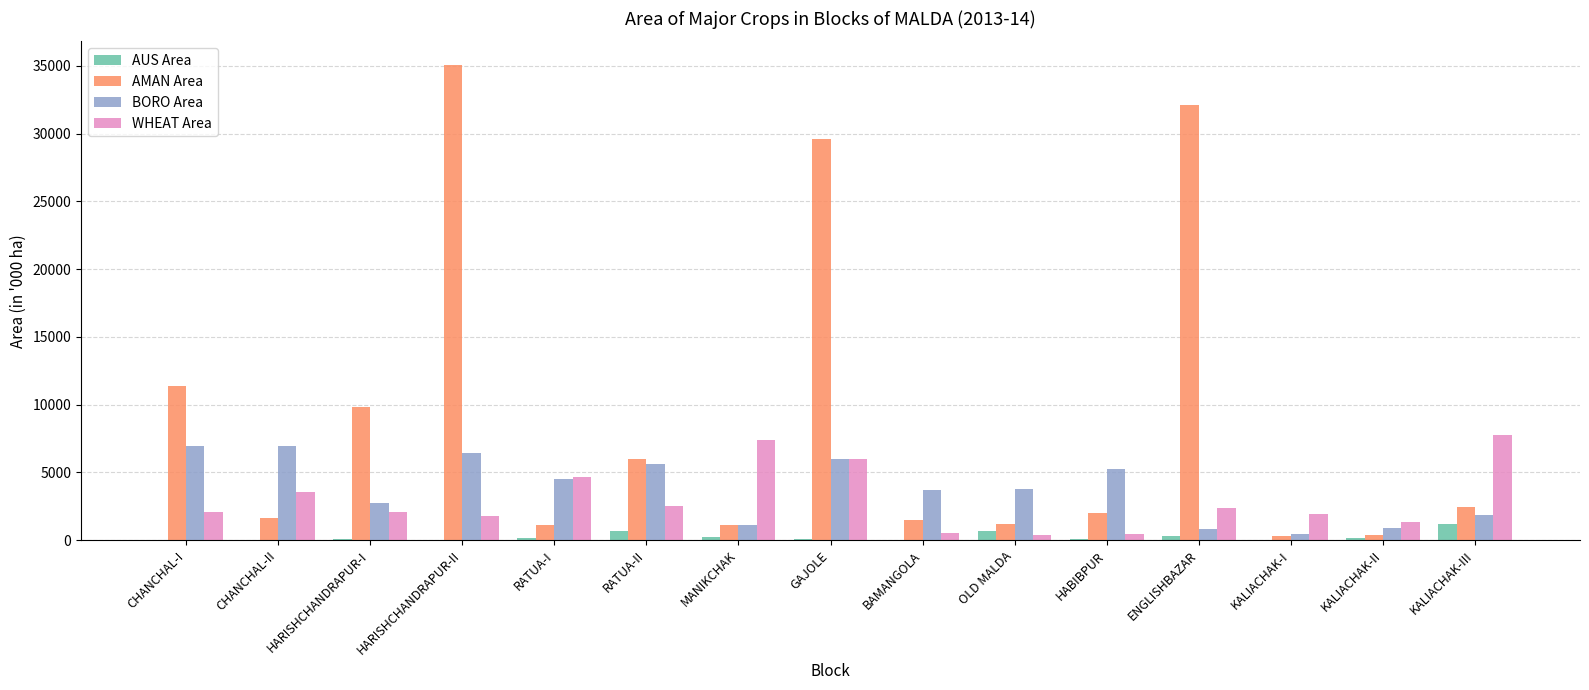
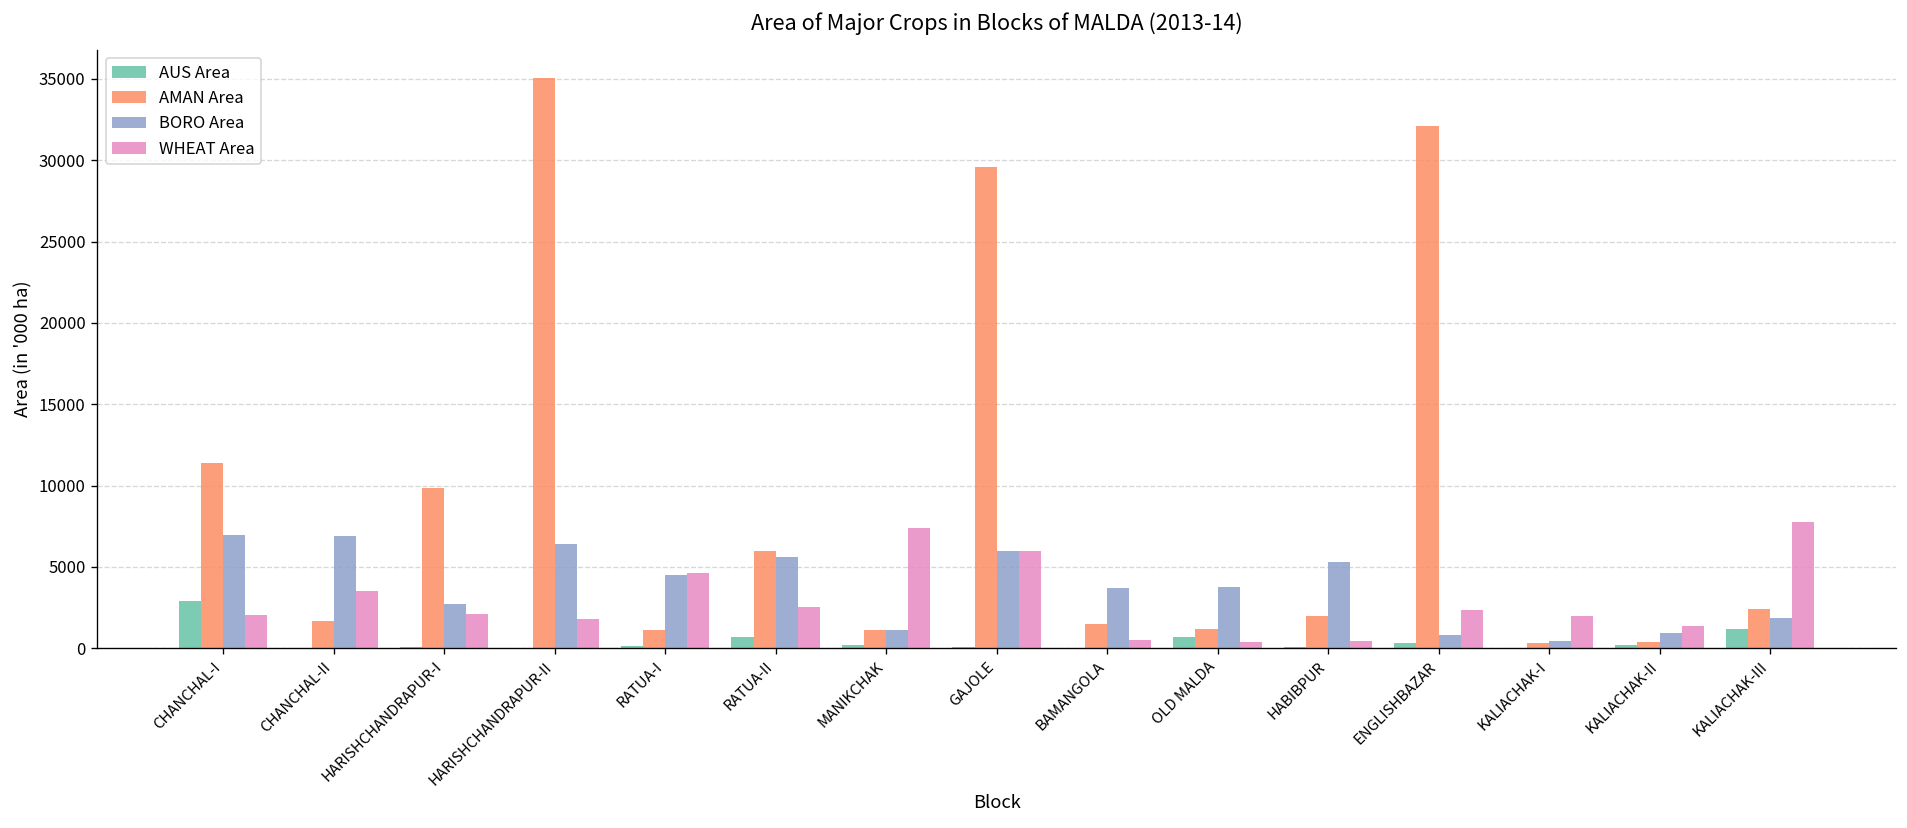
AUS Area, CHANCHAL-I: 0 -> 2900
